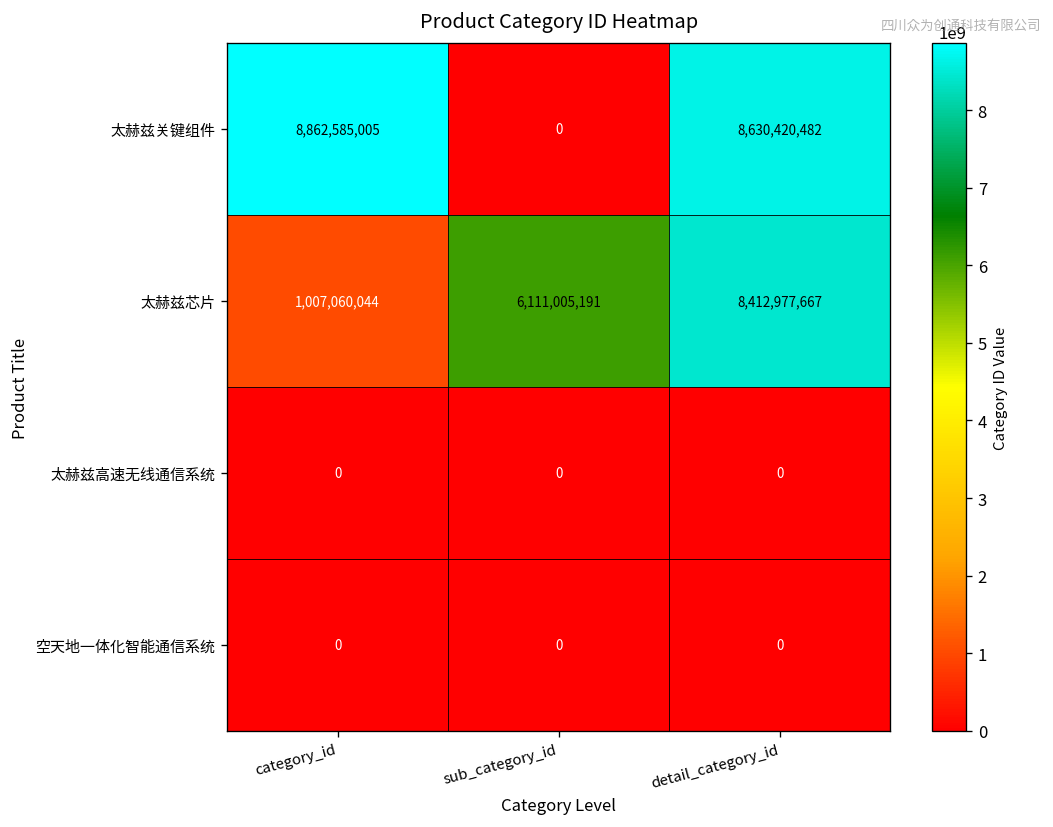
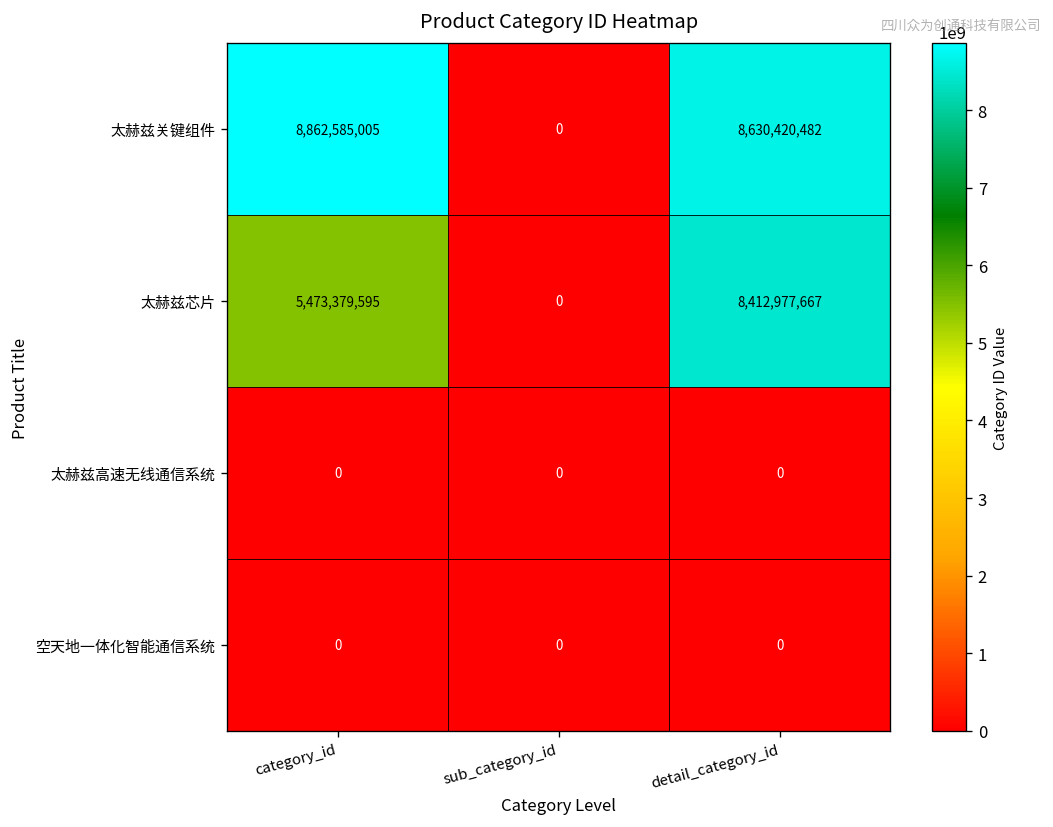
太赫兹芯片, category_id: 1,007,060,044 -> 5,473,379,595
太赫兹芯片, sub_category_id: 6,111,005,191 -> 0
